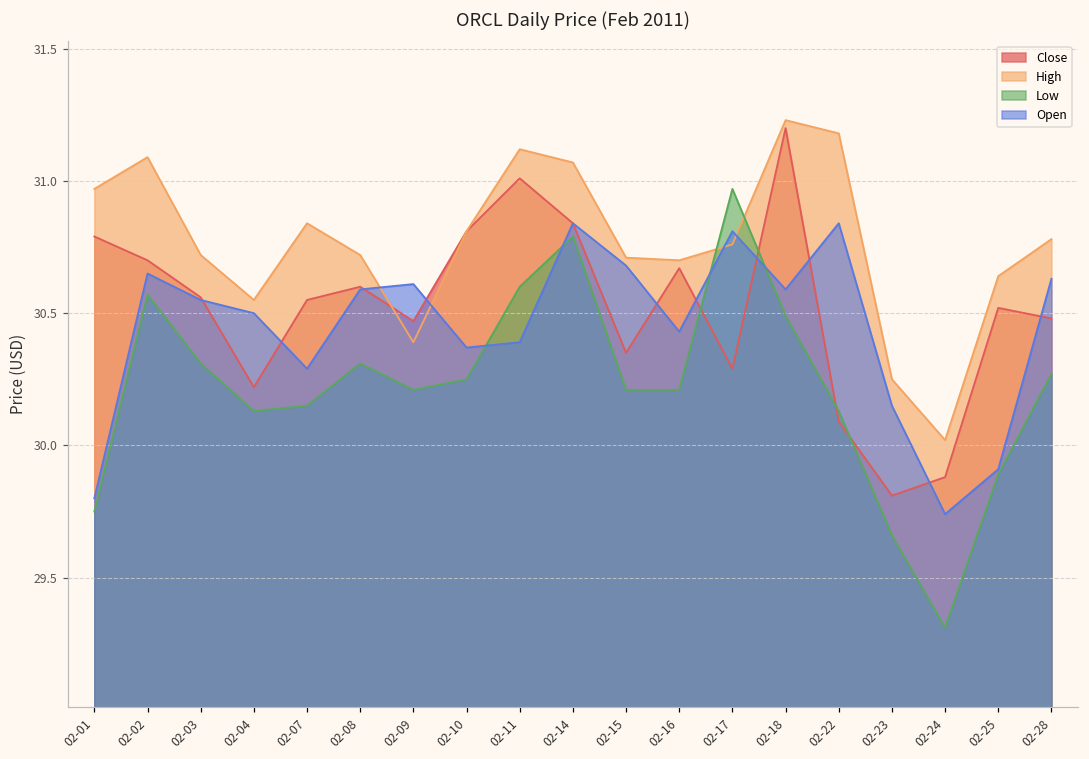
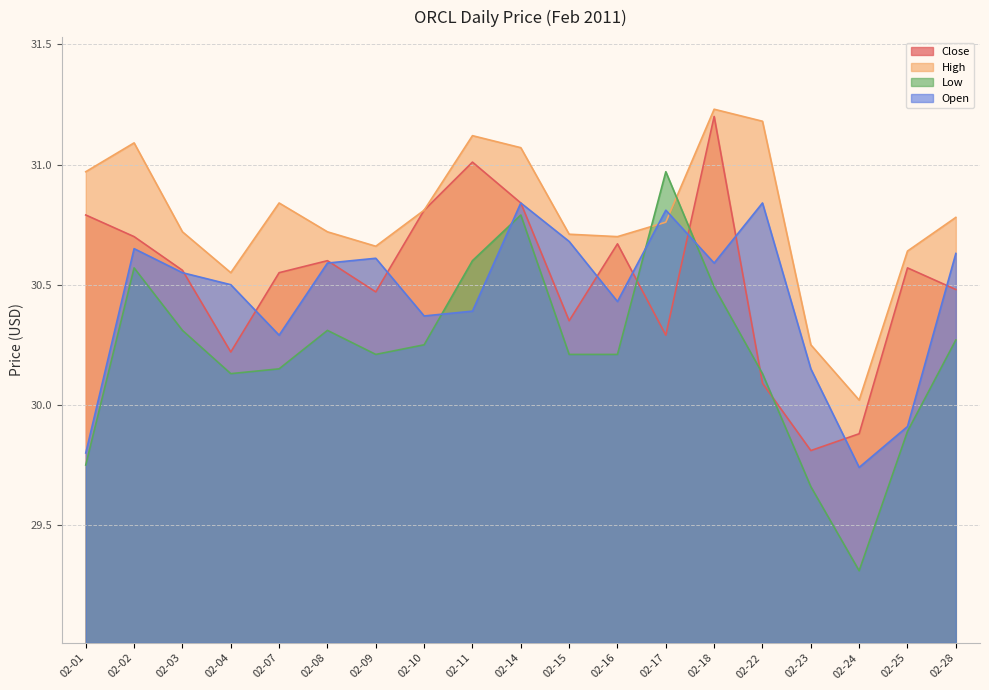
High, 02-09: 30.39 -> 30.66
Close, 02-25: 30.52 -> 30.57
